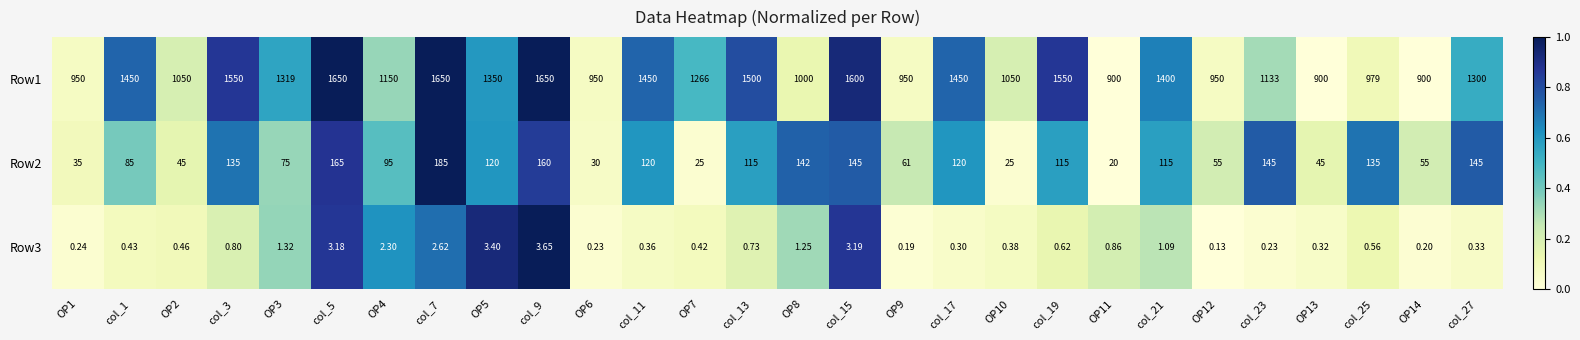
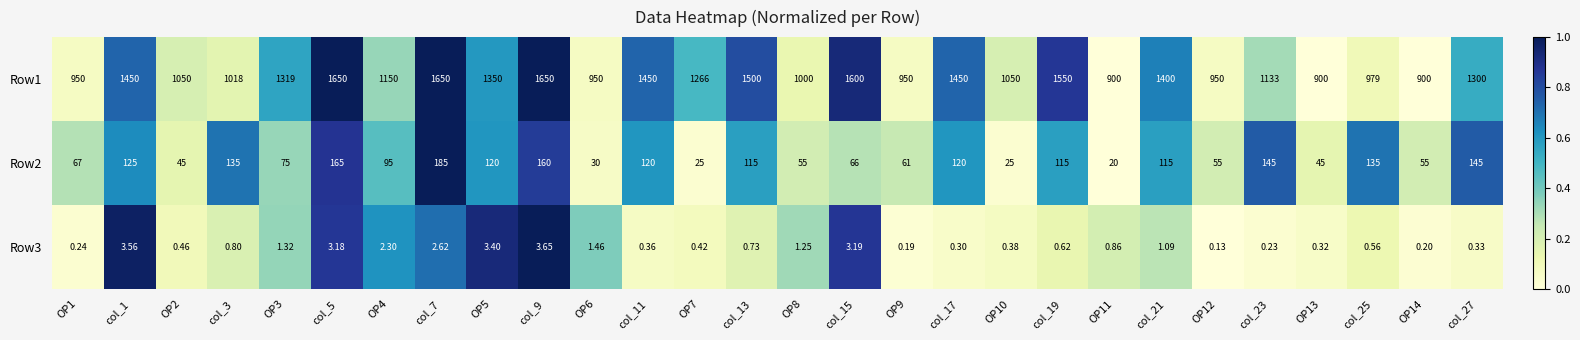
Row1, col_3: 1550 -> 1018
Row2, OP1: 35 -> 67
Row2, col_1: 85 -> 125
Row2, OP8: 142 -> 55
Row2, col_15: 145 -> 66
Row3, col_1: 0.43 -> 3.56
Row3, OP6: 0.23 -> 1.46
